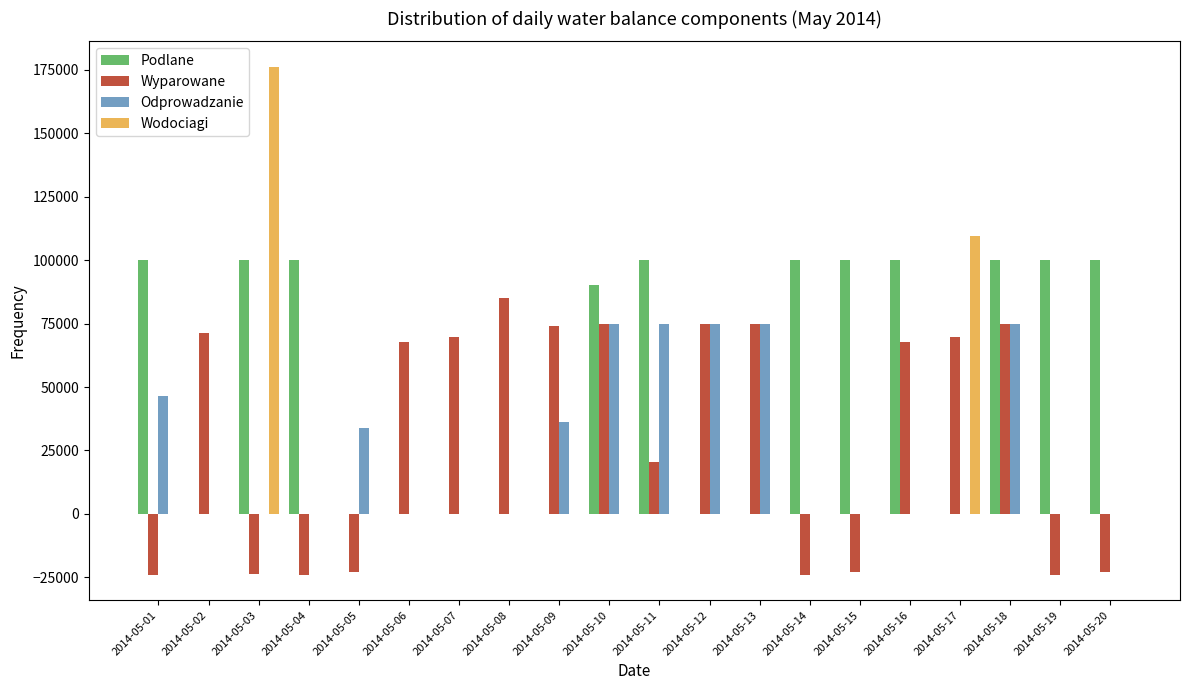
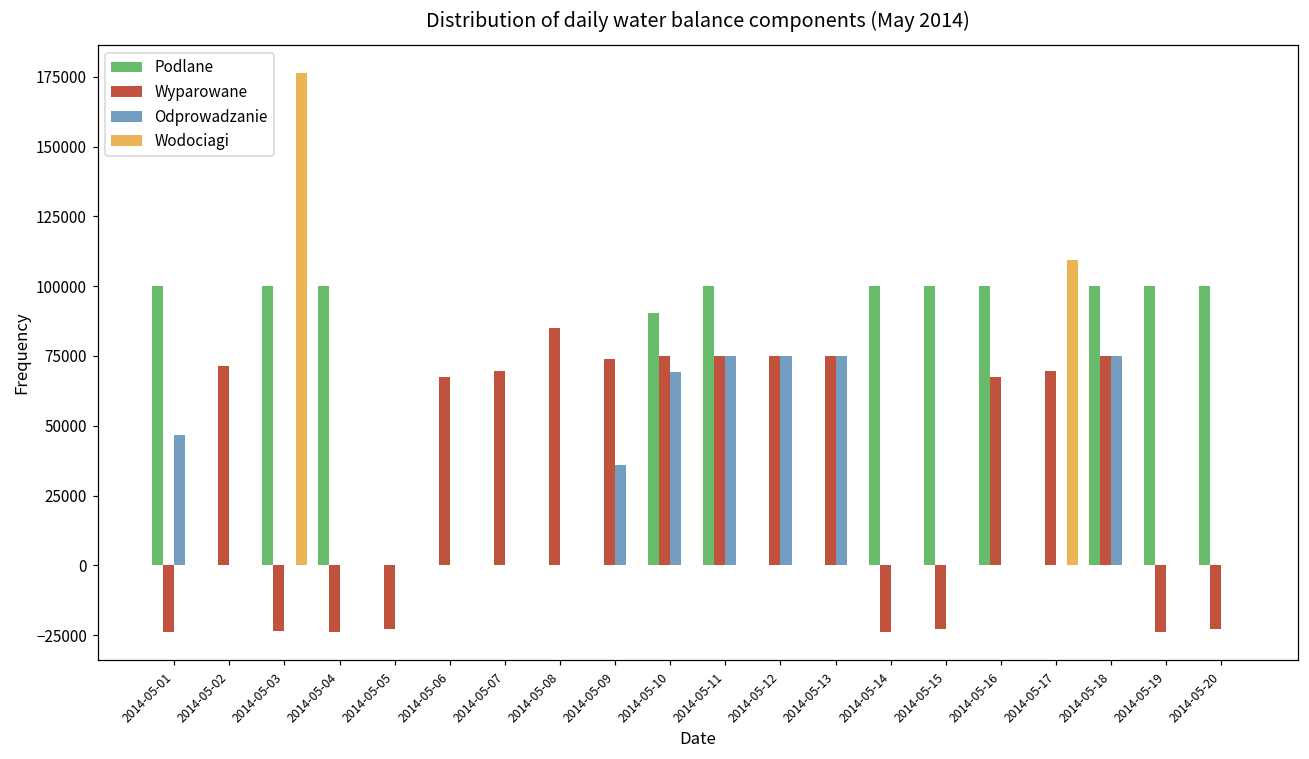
Odprowadzanie, 2014-05-05: 34000 -> 0
Odprowadzanie, 2014-05-10: 75000 -> 69000
Wyparowane, 2014-05-11: 21000 -> 75000
